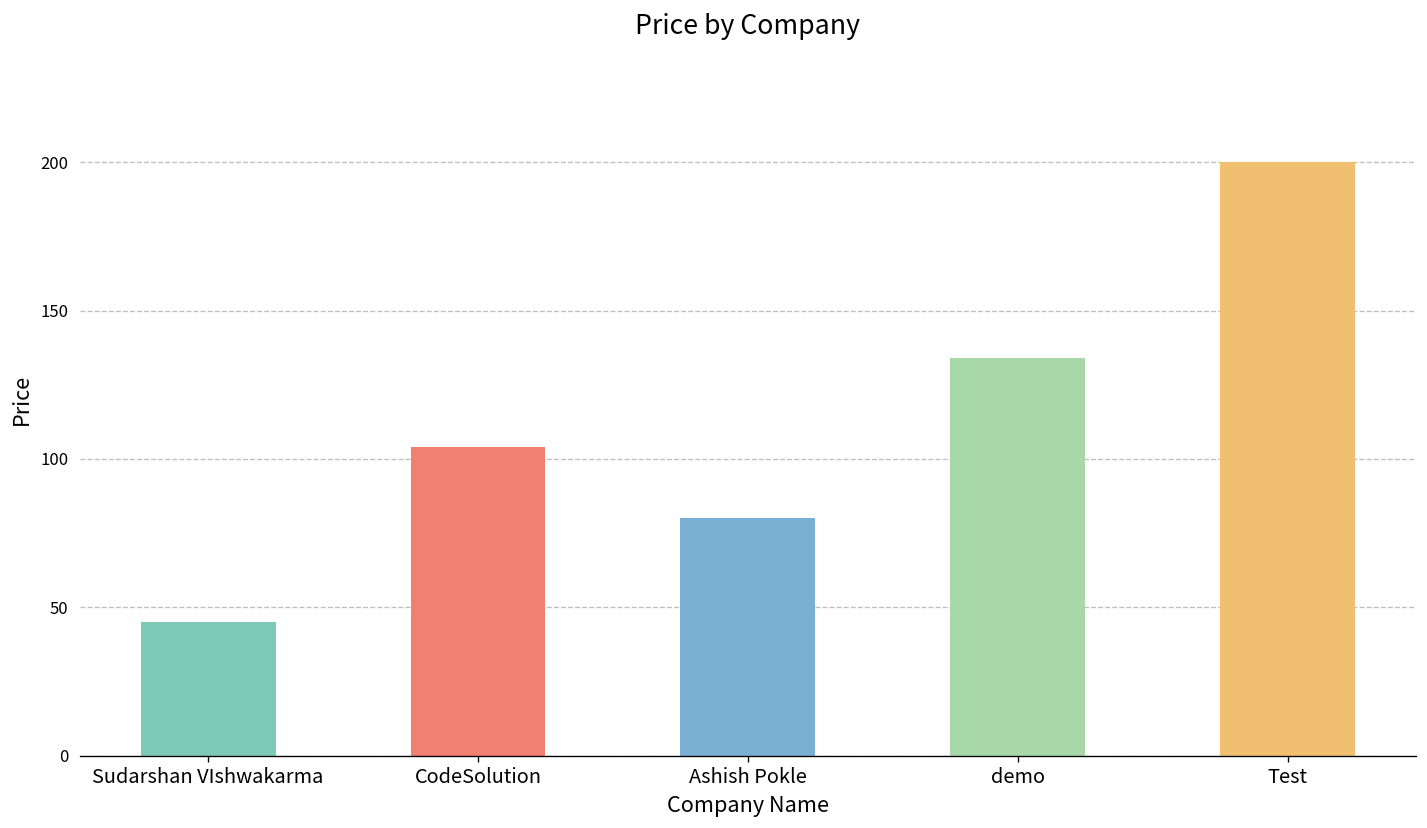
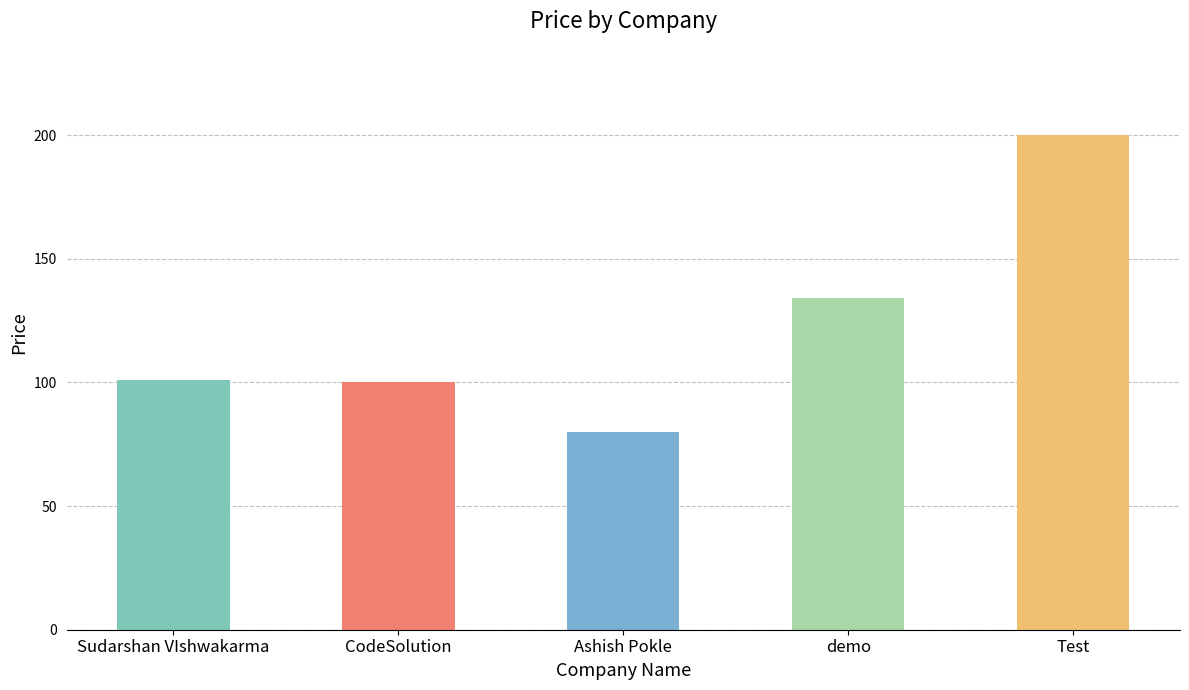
Sudarshan VIshwakarma: 45 -> 101
CodeSolution: 104 -> 100
